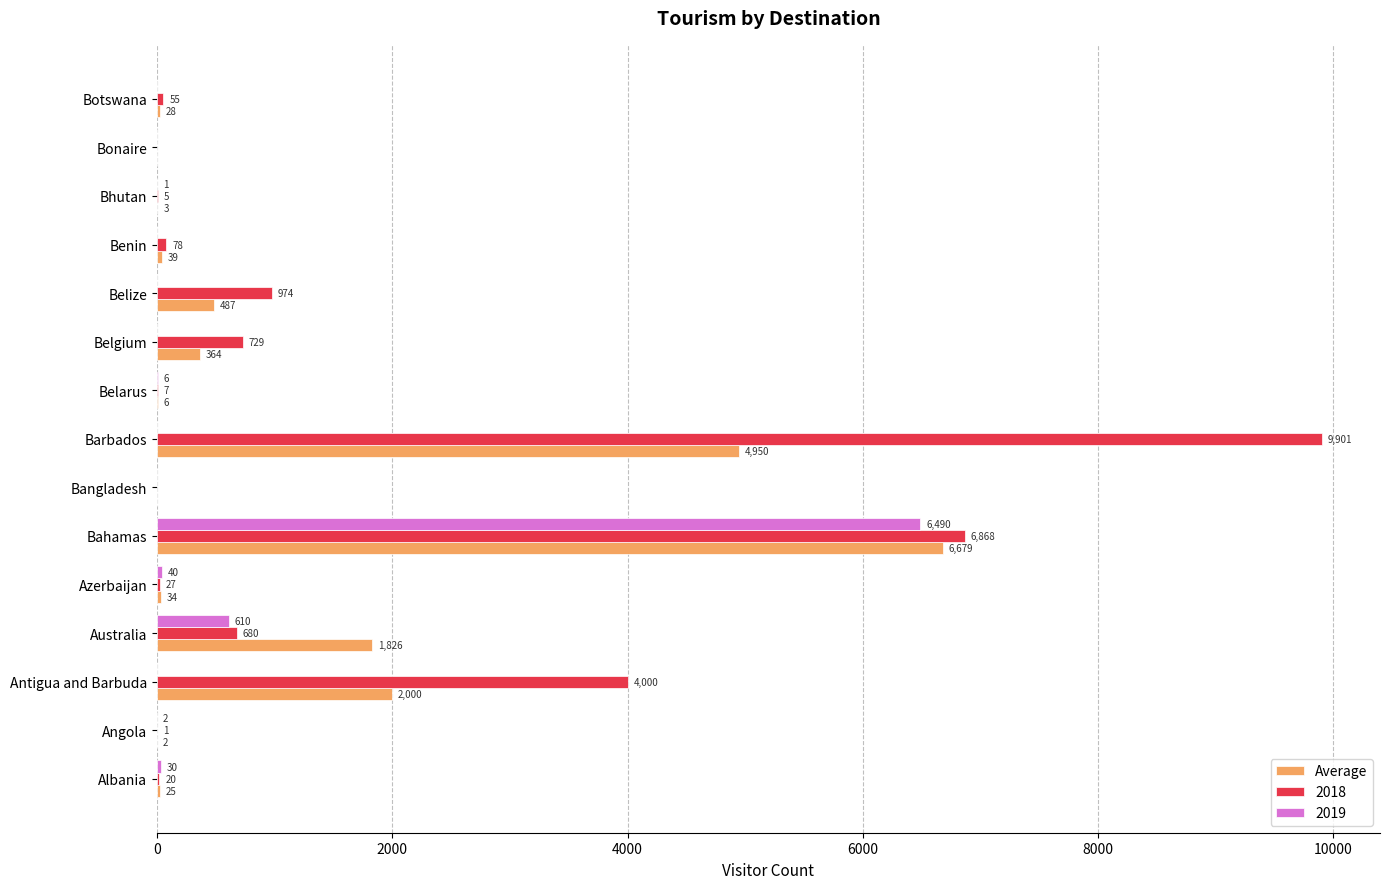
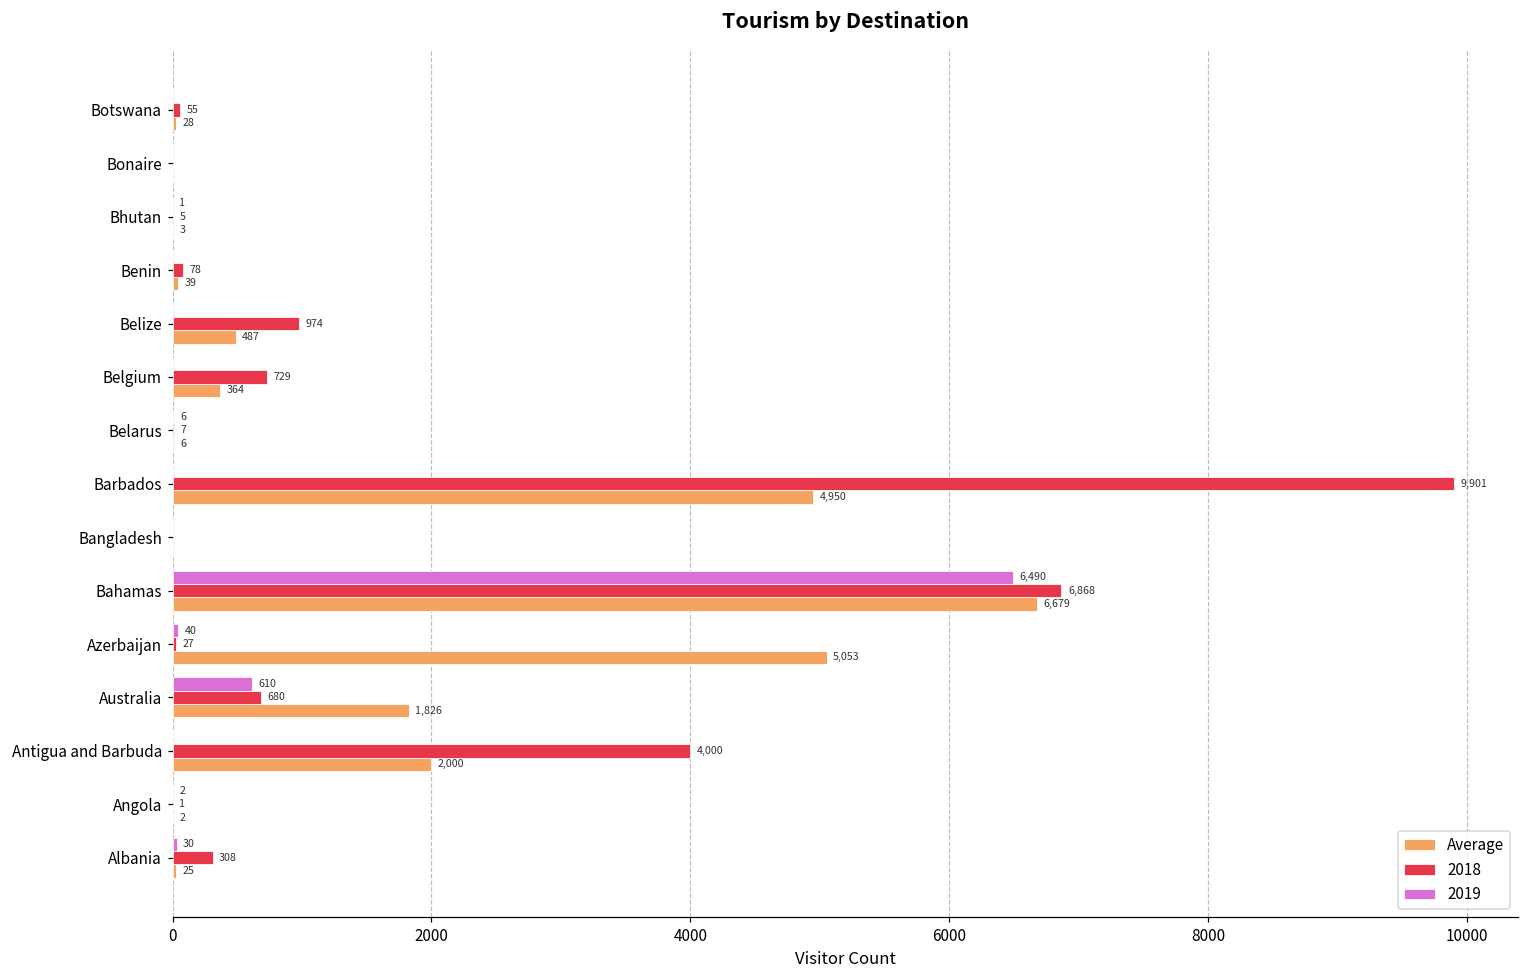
Average, Azerbaijan: 34 -> 5,053
2018, Albania: 20 -> 308
